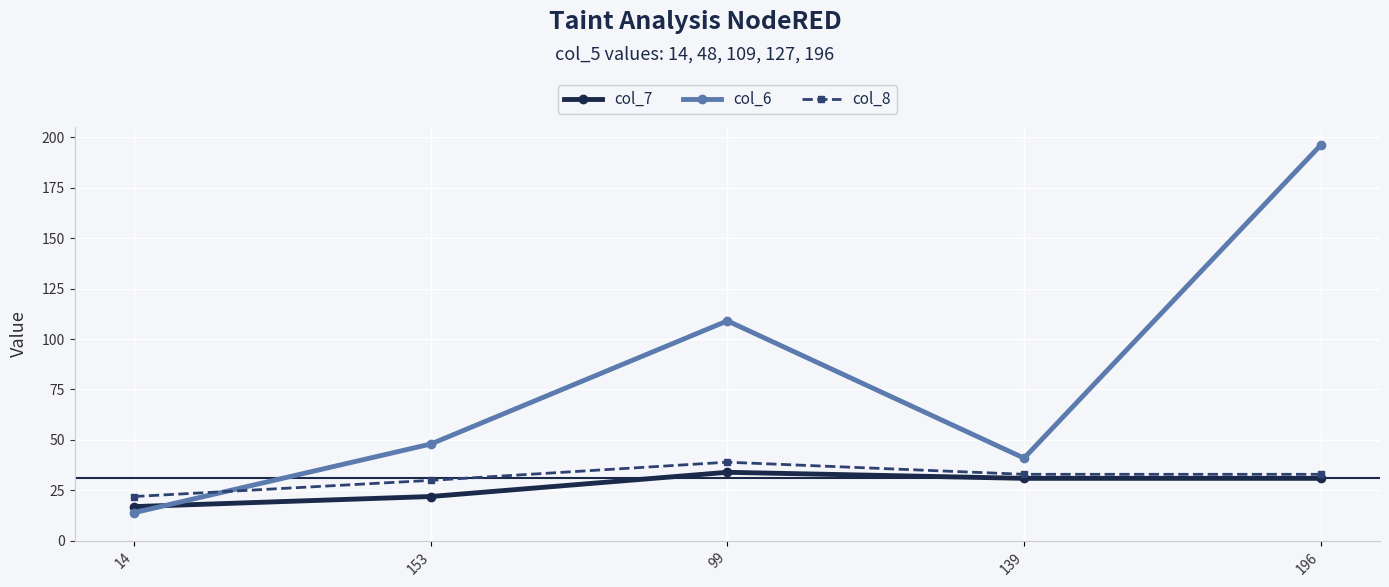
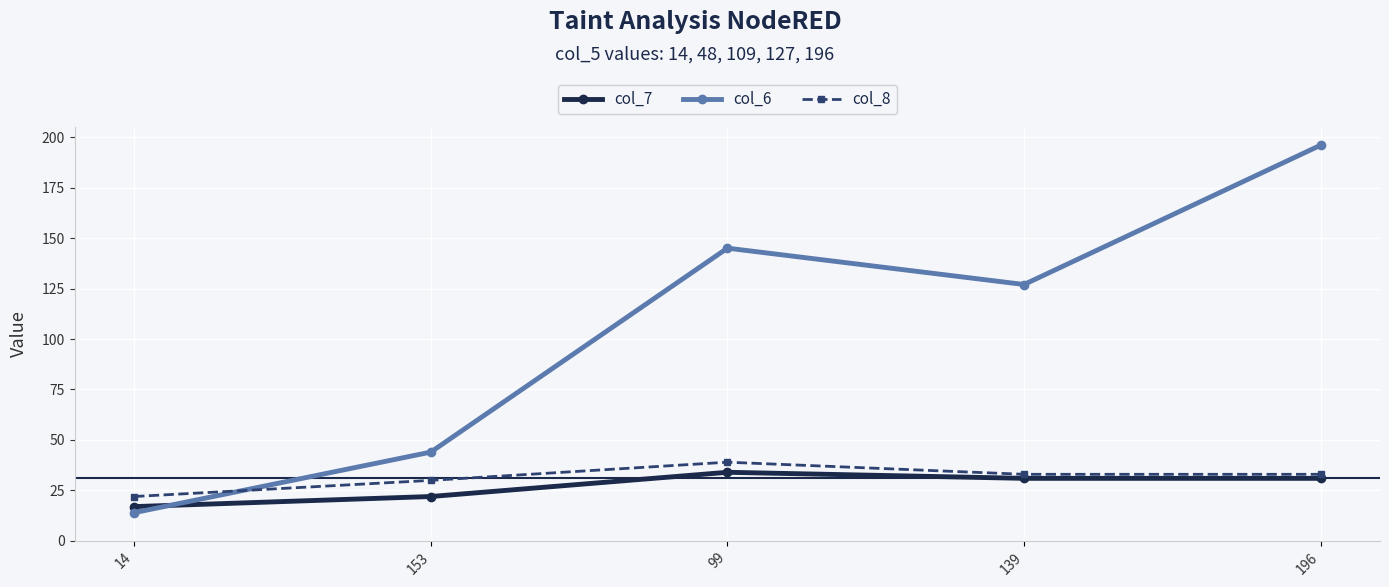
col_6, 153: 48 -> 44
col_6, 99: 109 -> 145
col_6, 139: 41 -> 127
